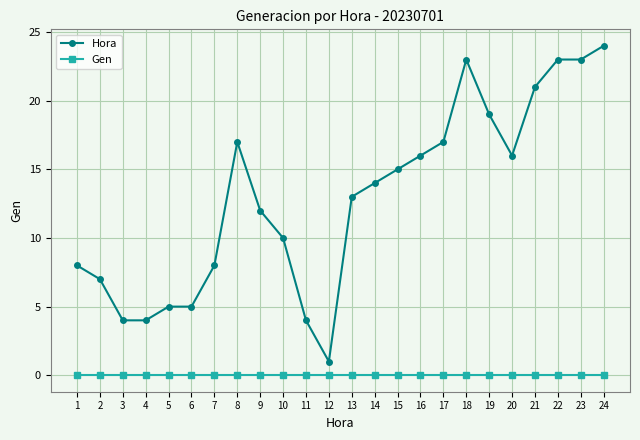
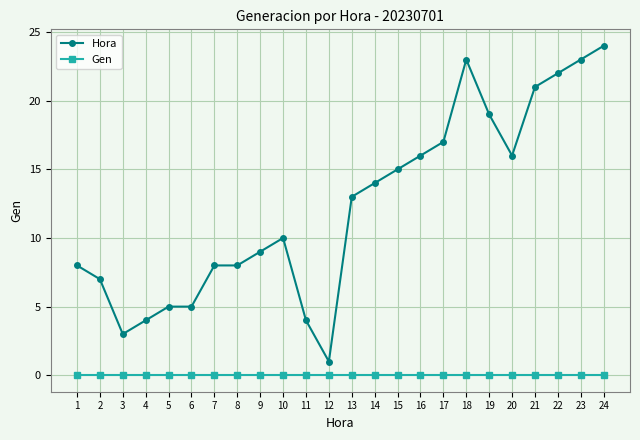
Hora, 3: 4 -> 3
Hora, 8: 17 -> 8
Hora, 9: 12 -> 9
Hora, 22: 23 -> 22
